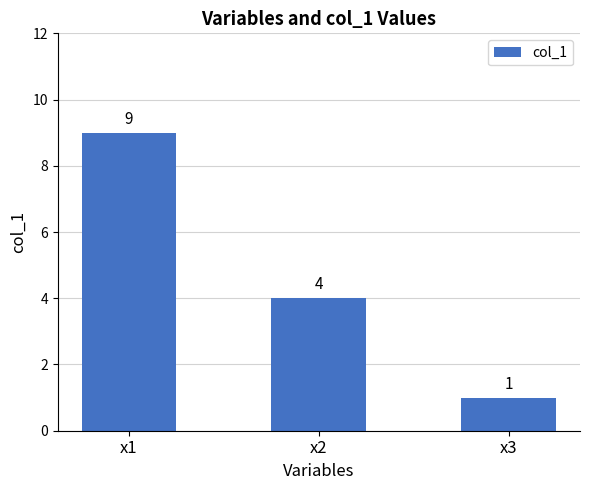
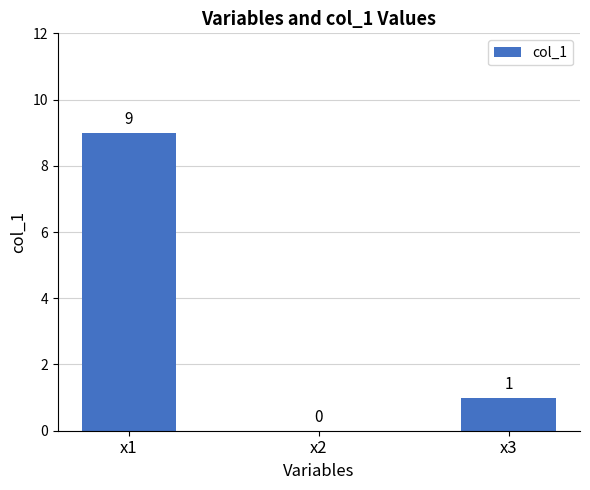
x2: 4 -> 0
